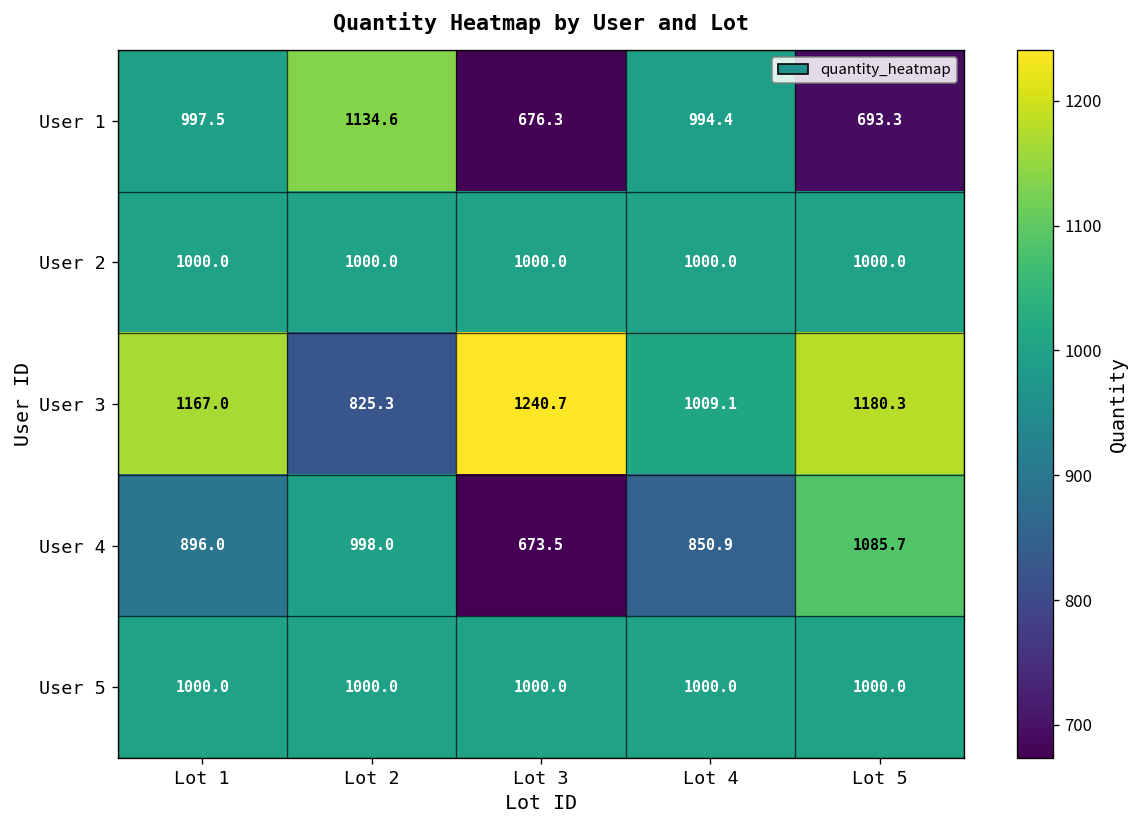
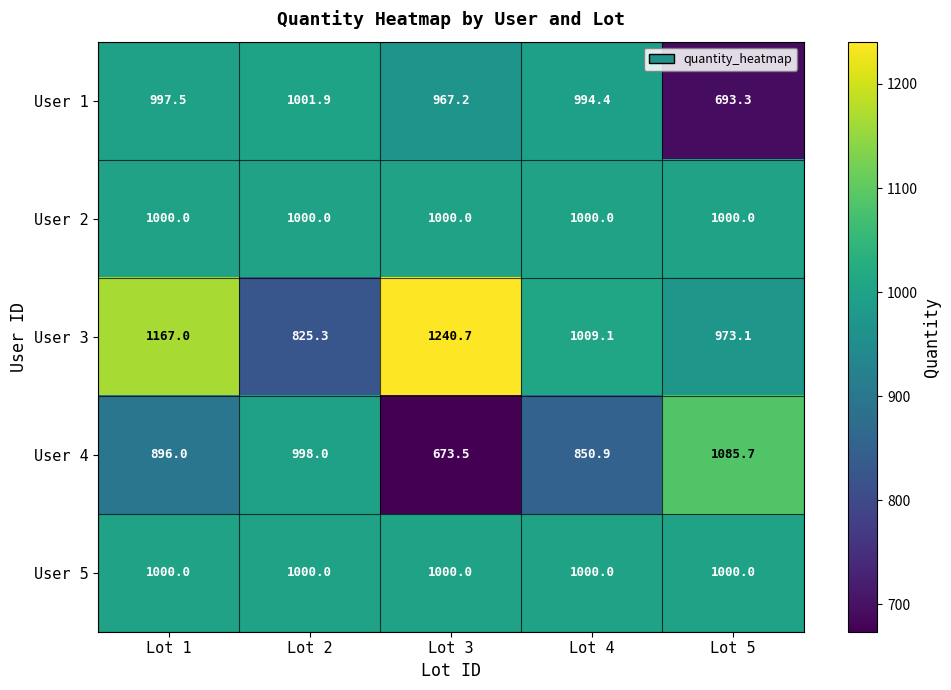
User 1, Lot 2: 1134.6 -> 1001.9
User 1, Lot 3: 676.3 -> 967.2
User 3, Lot 5: 1180.3 -> 973.1
